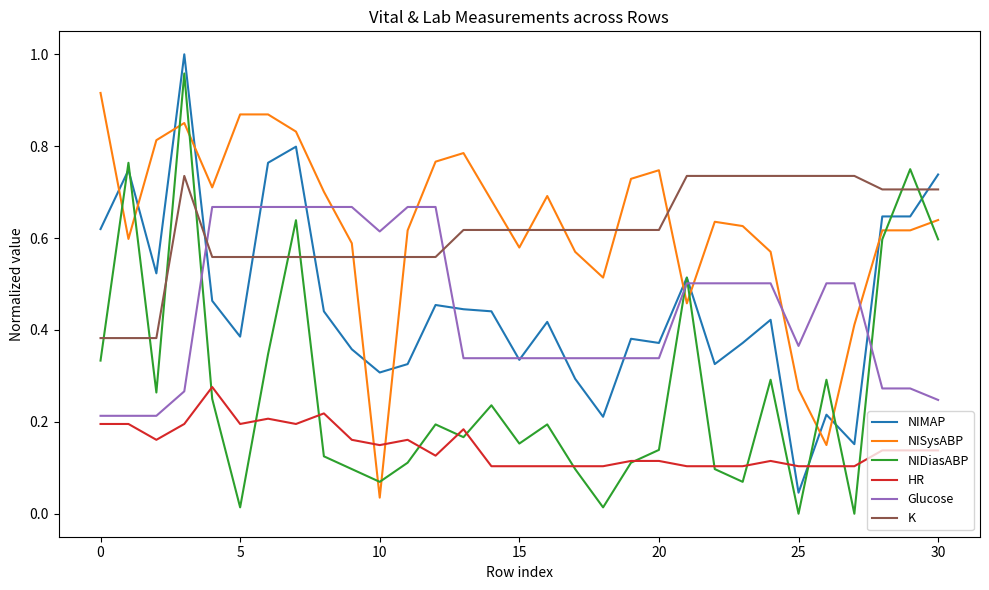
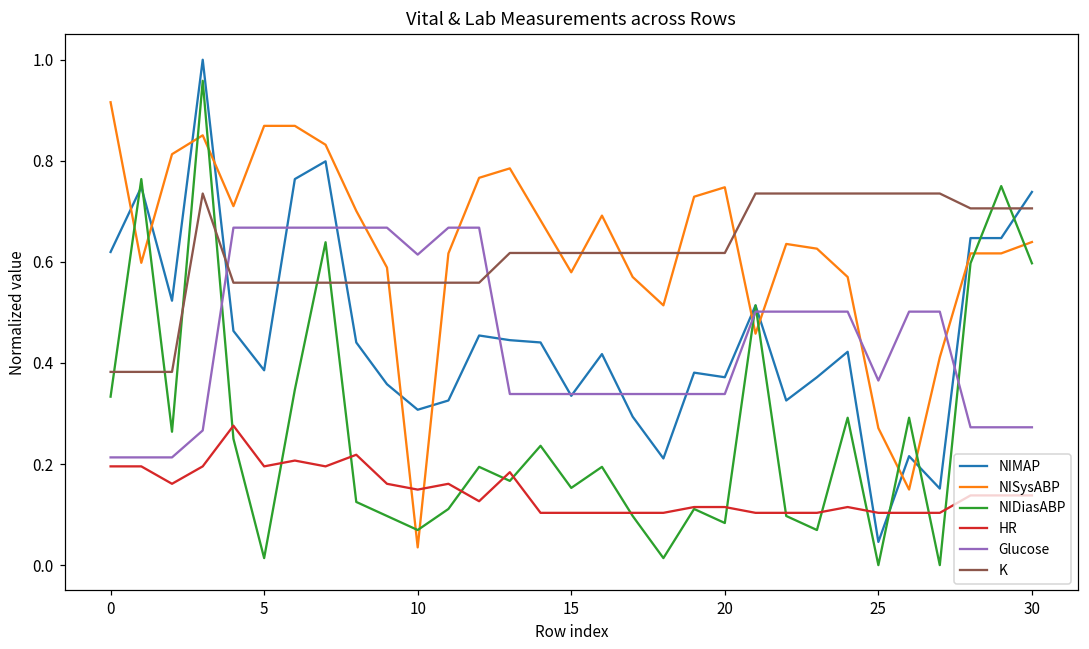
NIDiasABP, 20: 0.14 -> 0.08
Glucose, 30: 0.25 -> 0.27
